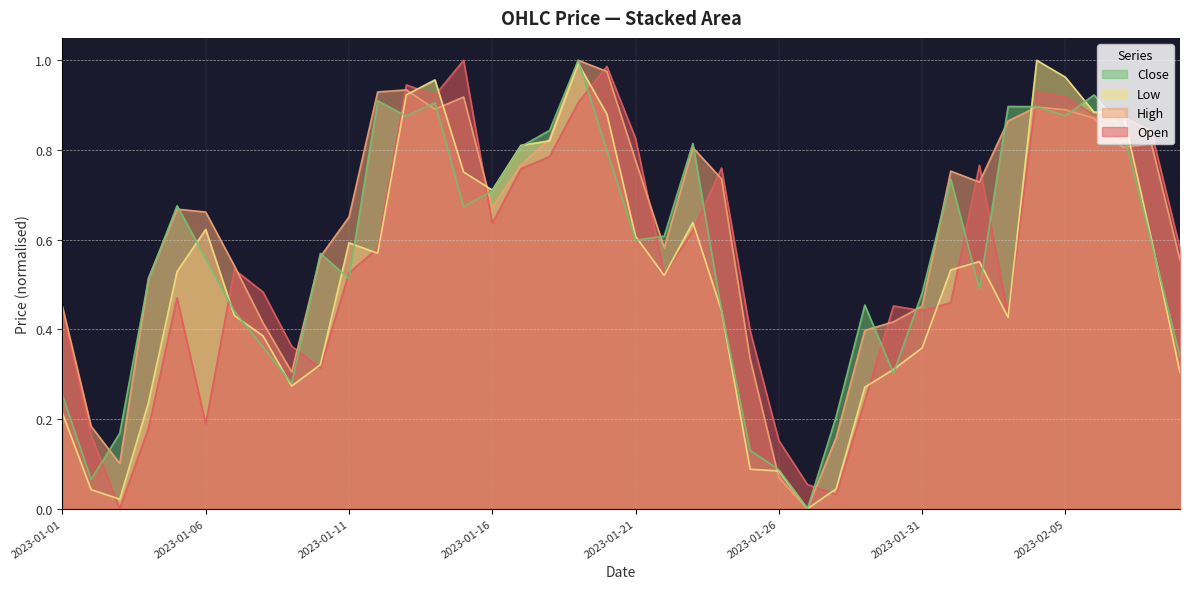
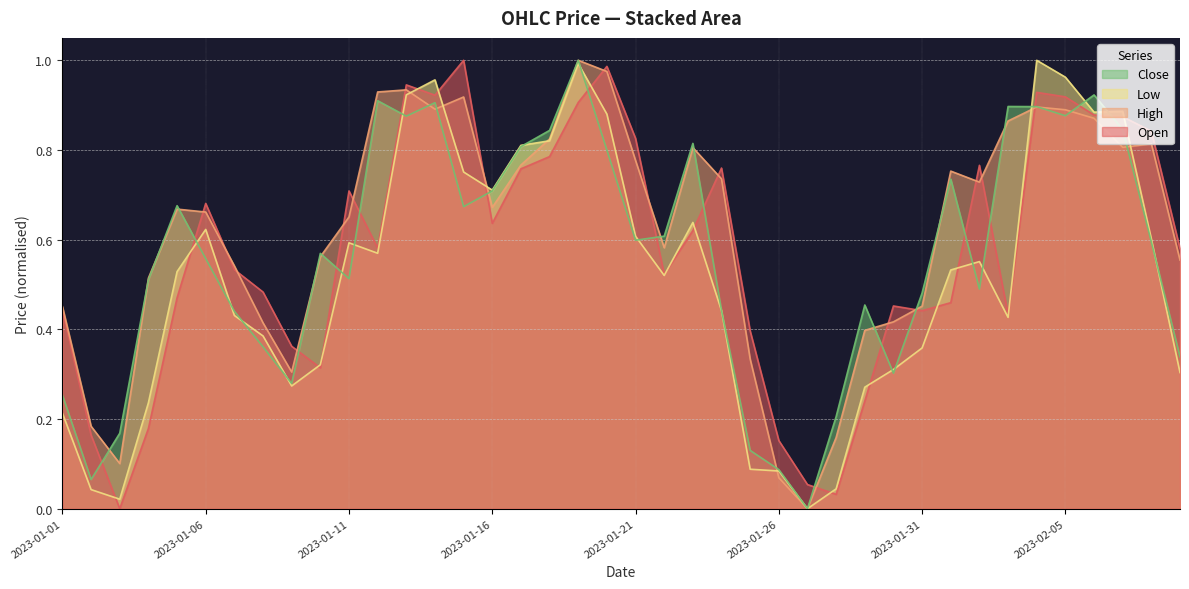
Open, 2023-01-06: 0.19 -> 0.68
Open, 2023-01-11: 0.53 -> 0.71
